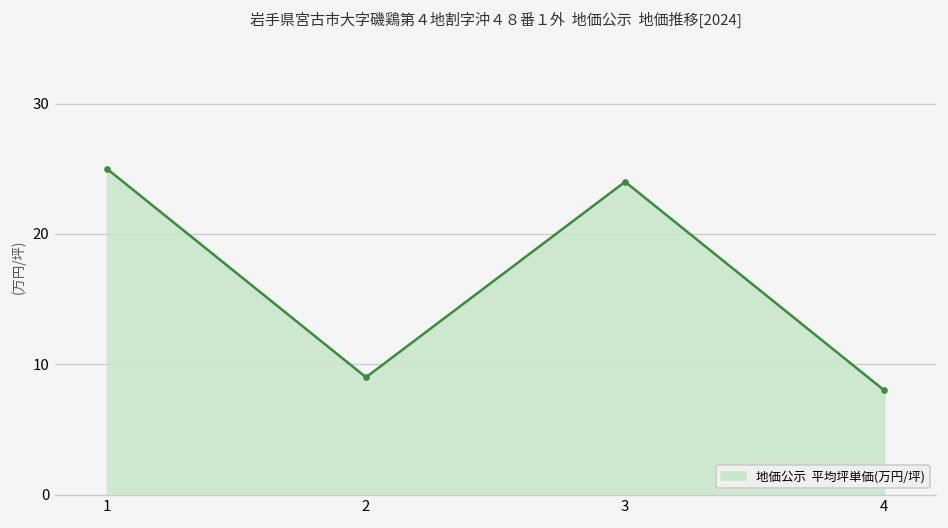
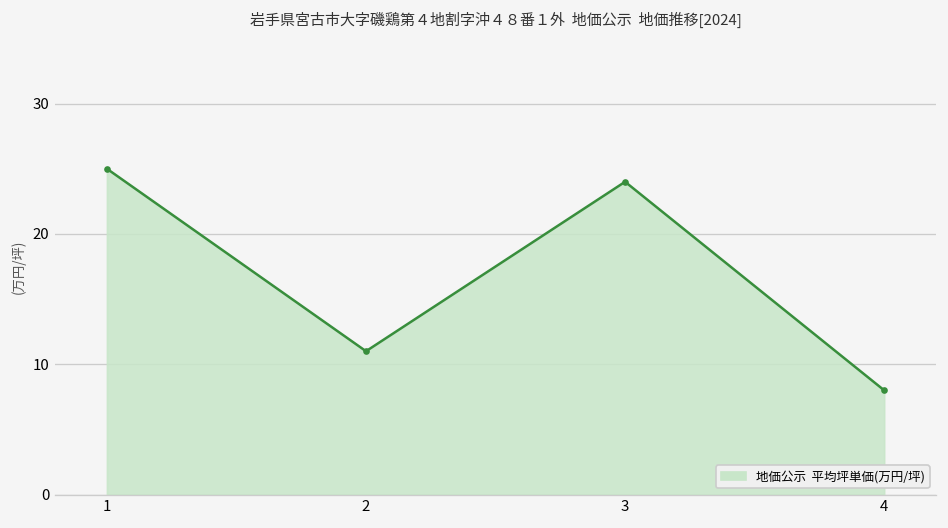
2: 9 -> 11
